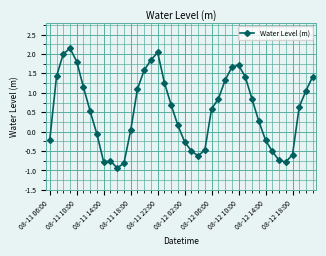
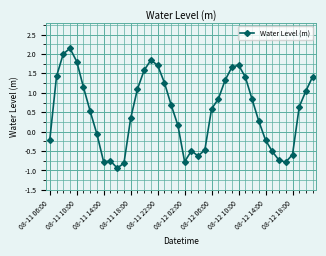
08-11 18:00: 0.0 -> 0.3
08-11 22:00: 2.0 -> 1.7
08-12 02:00: -0.3 -> -0.8
